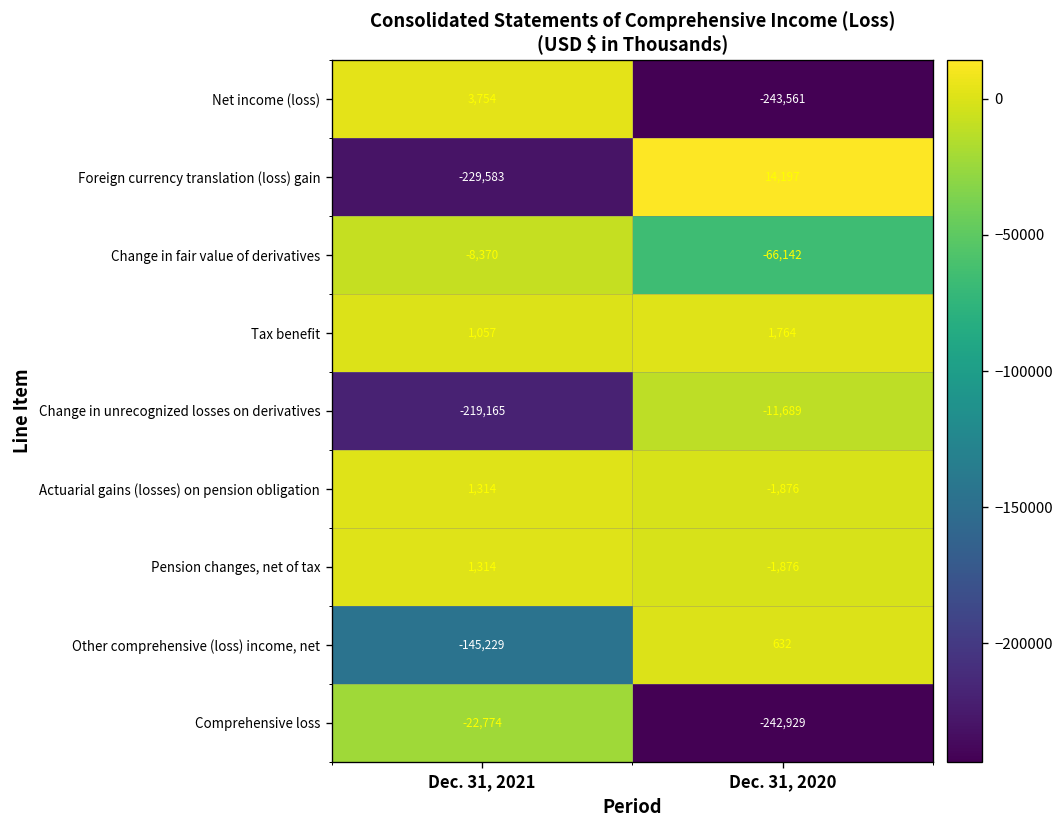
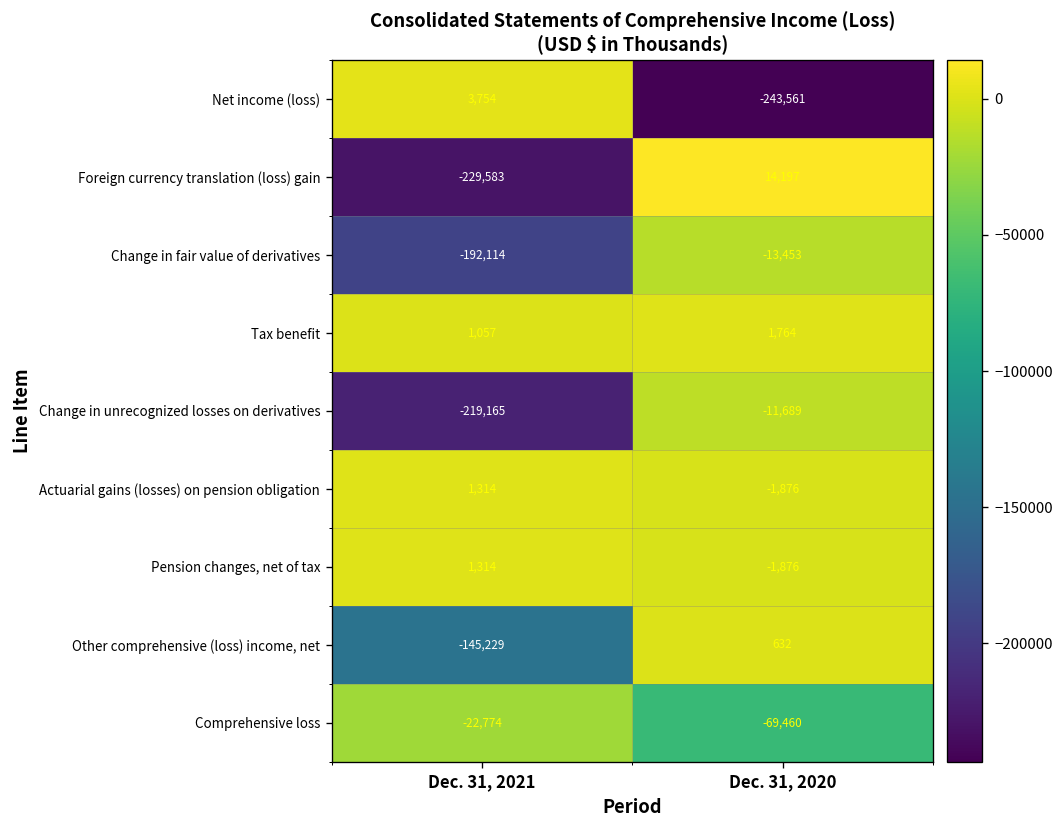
Change in fair value of derivatives, Dec. 31, 2021: -8,370 -> -192,114
Change in fair value of derivatives, Dec. 31, 2020: -66,142 -> -13,453
Comprehensive loss, Dec. 31, 2020: -242,929 -> -69,460
